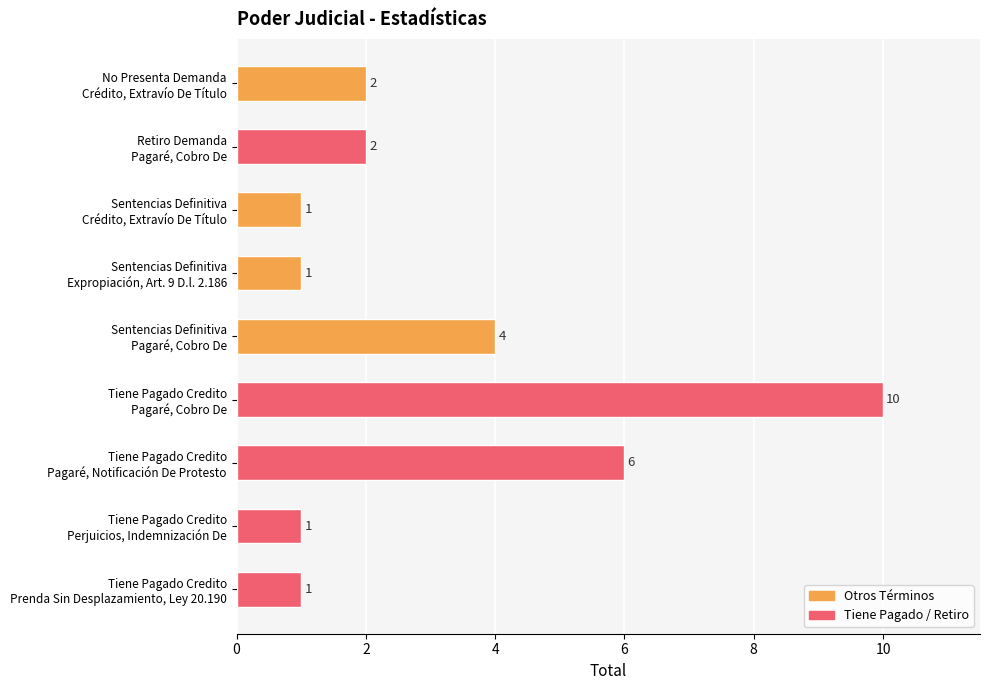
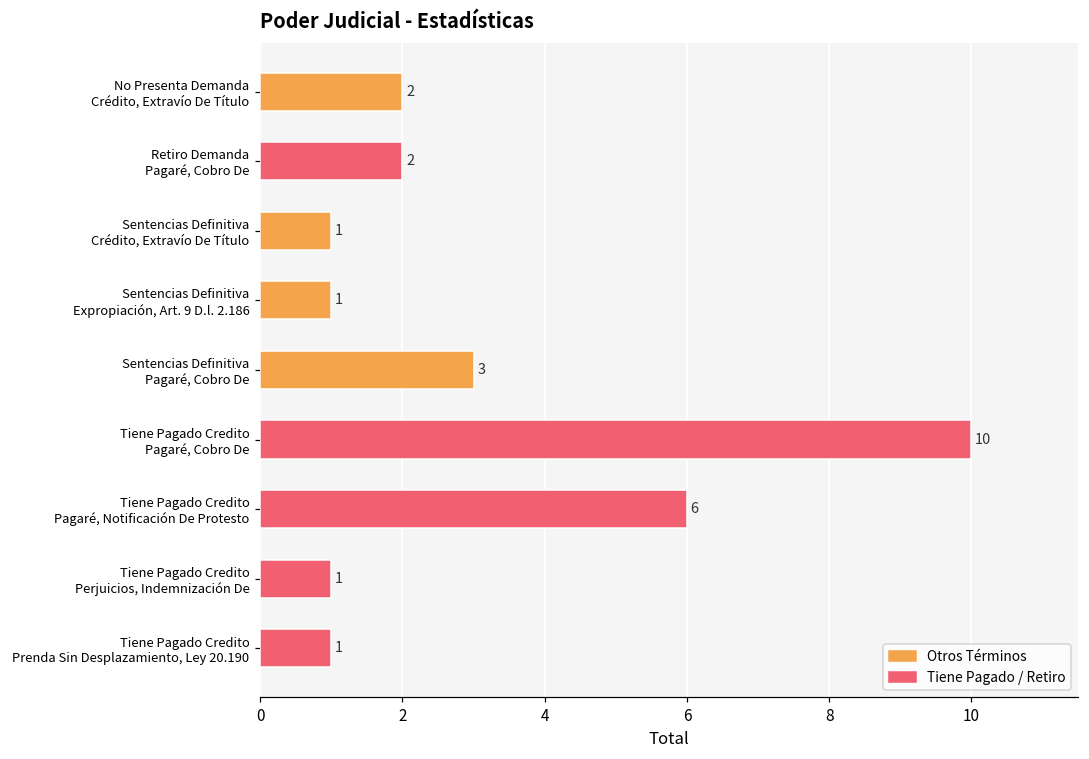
Sentencias Definitiva Pagaré, Cobro De: 4 -> 3
